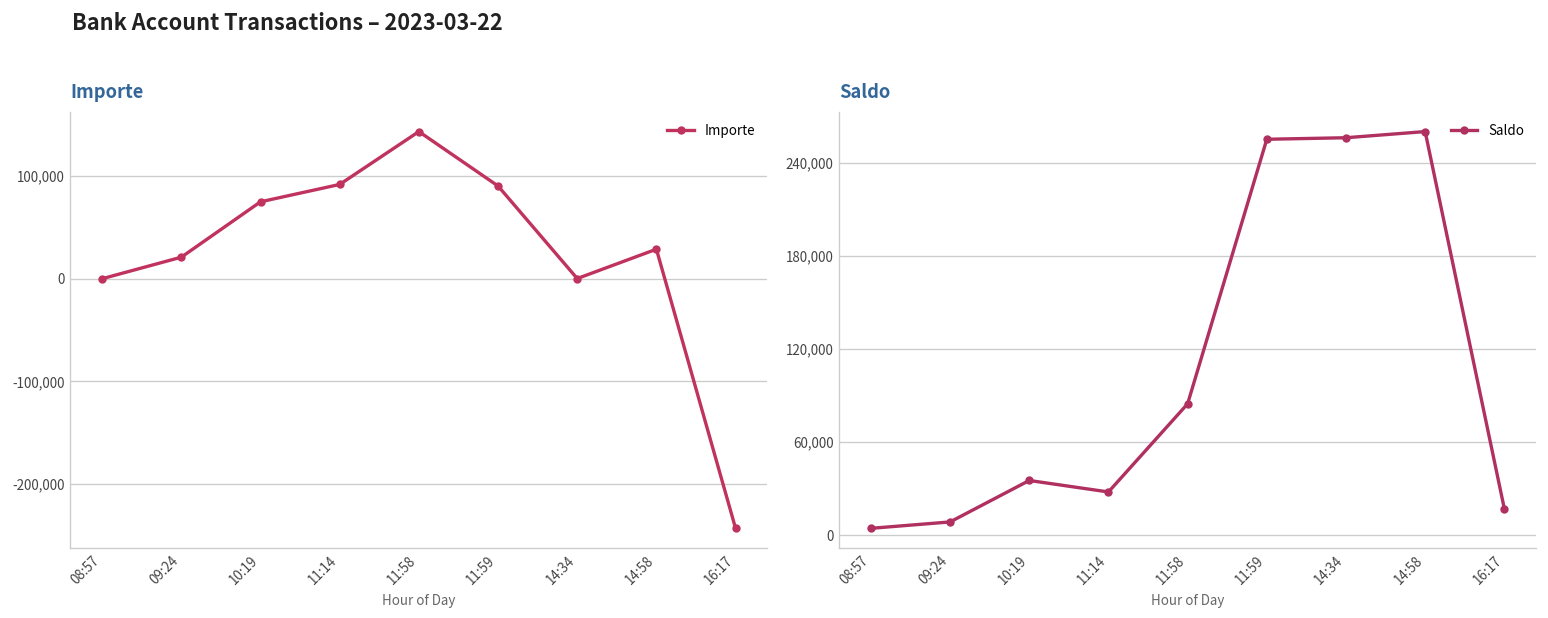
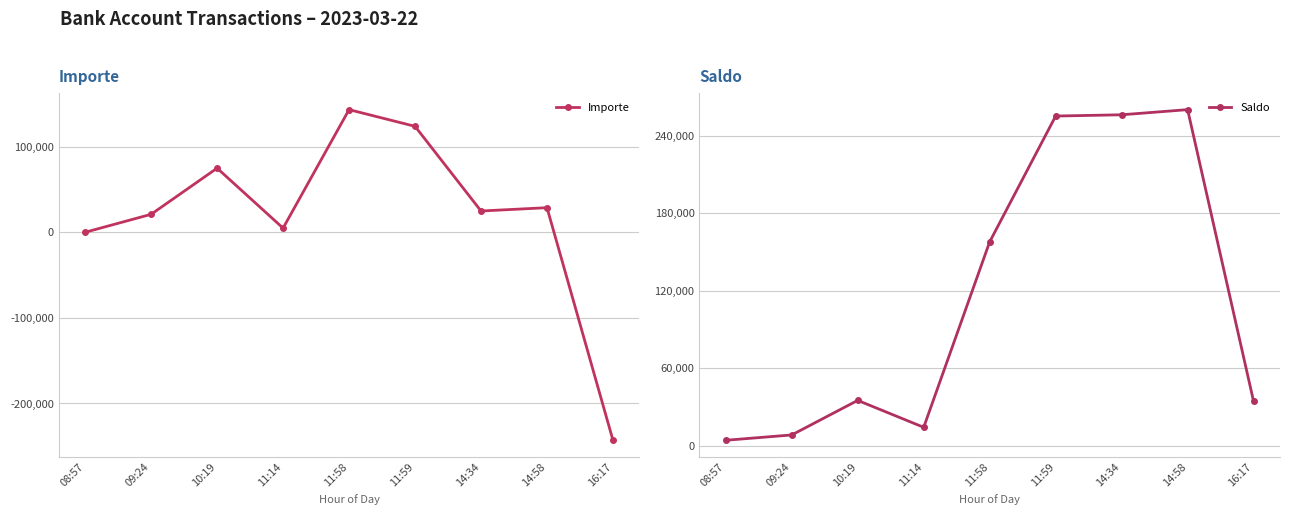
Importe, 11:14: 90,000 -> 0
Importe, 11:59: 90,000 -> 120,000
Importe, 14:34: 0 -> 20,000
Saldo, 11:14: 28,000 -> 14,000
Saldo, 11:58: 85,000 -> 158,000
Saldo, 16:17: 17,000 -> 34,000
